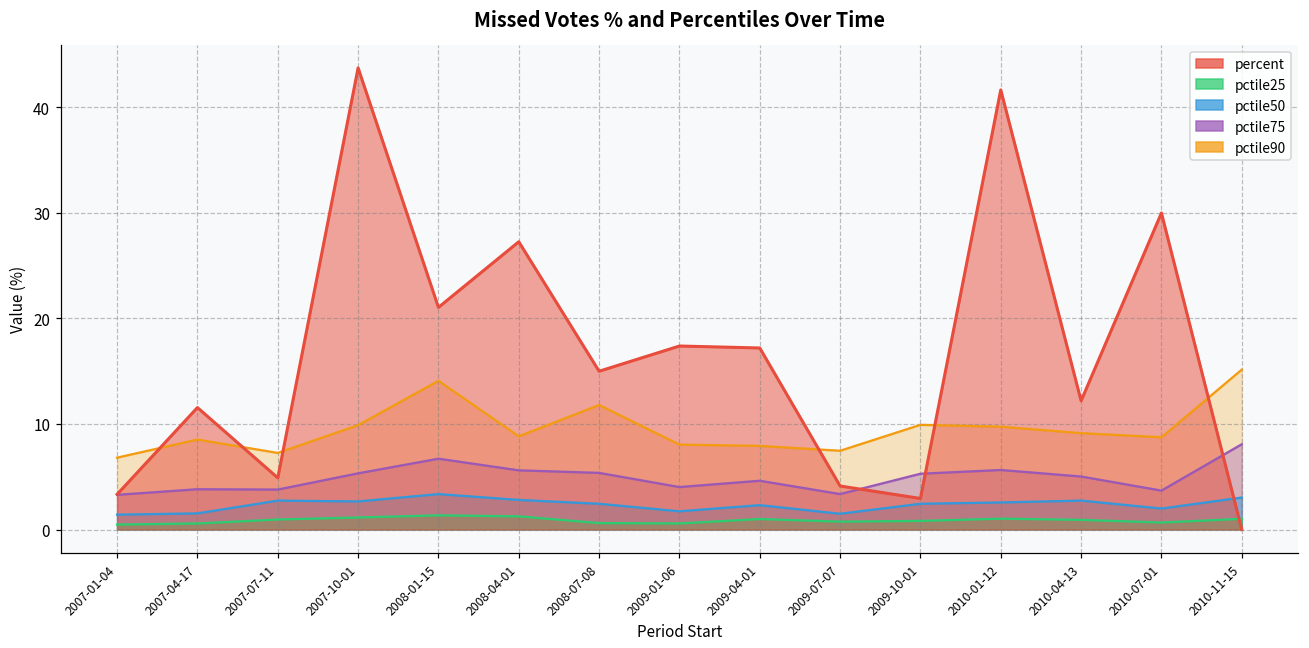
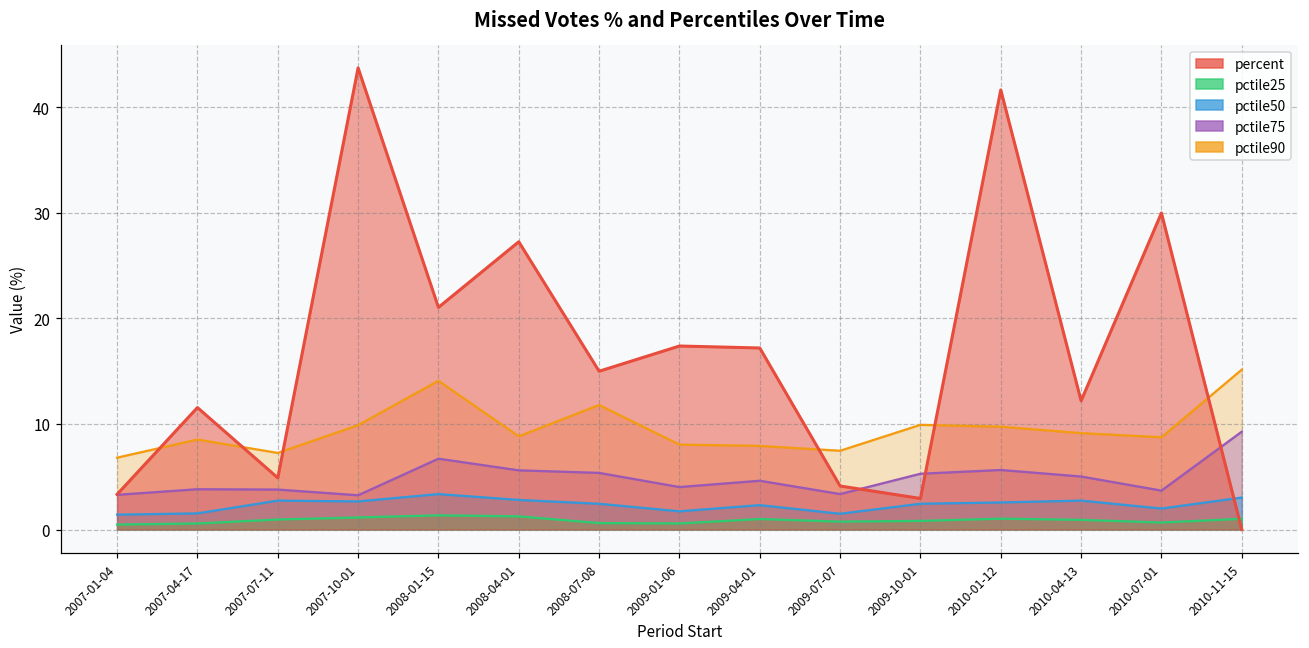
pctile75, 2007-10-01: 5 -> 3
pctile75, 2010-11-15: 8 -> 9
